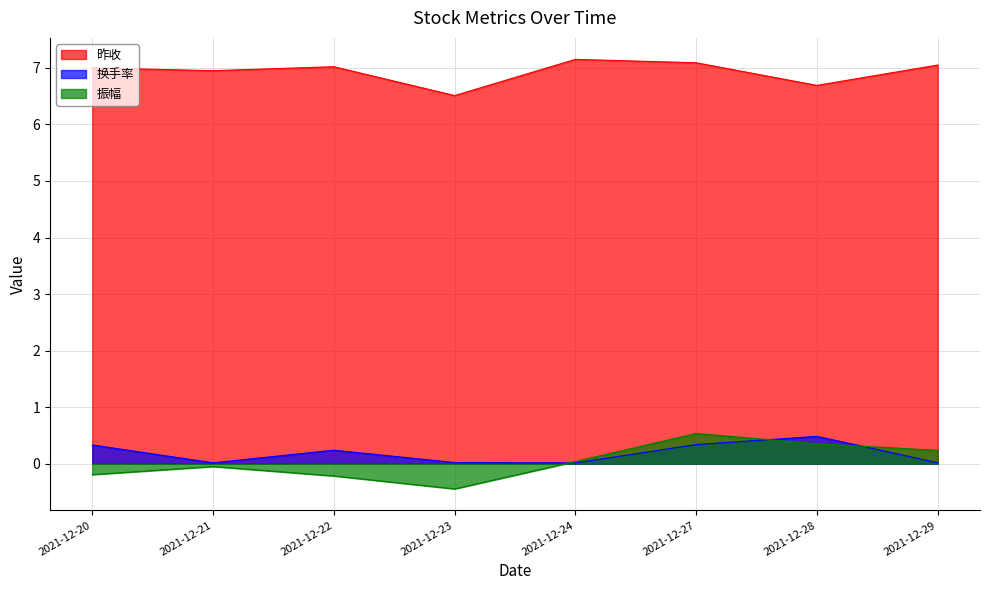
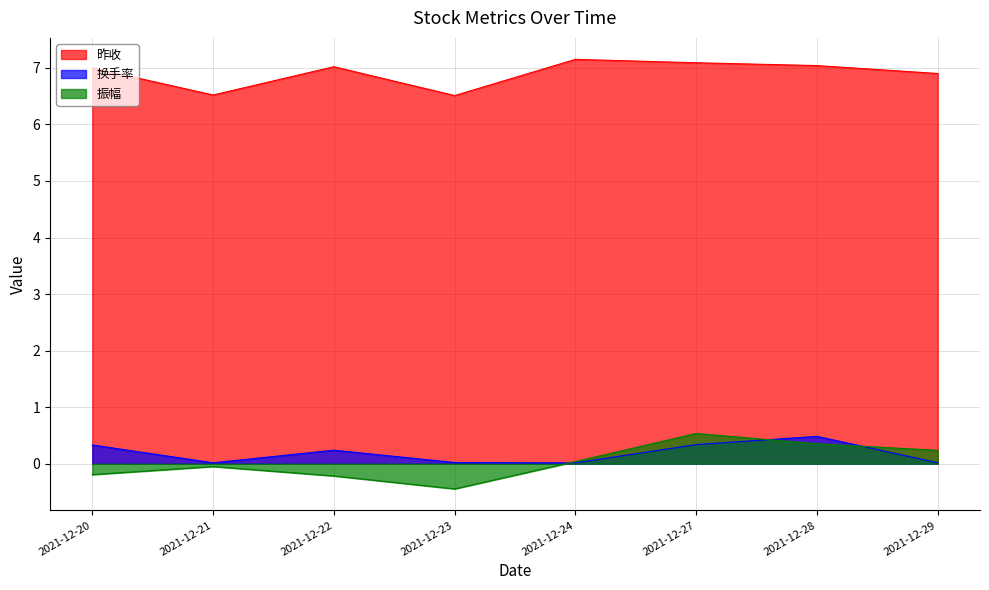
昨收, 2021-12-21: 7.0 -> 6.5
昨收, 2021-12-28: 6.7 -> 7.0
昨收, 2021-12-29: 7.1 -> 6.9
